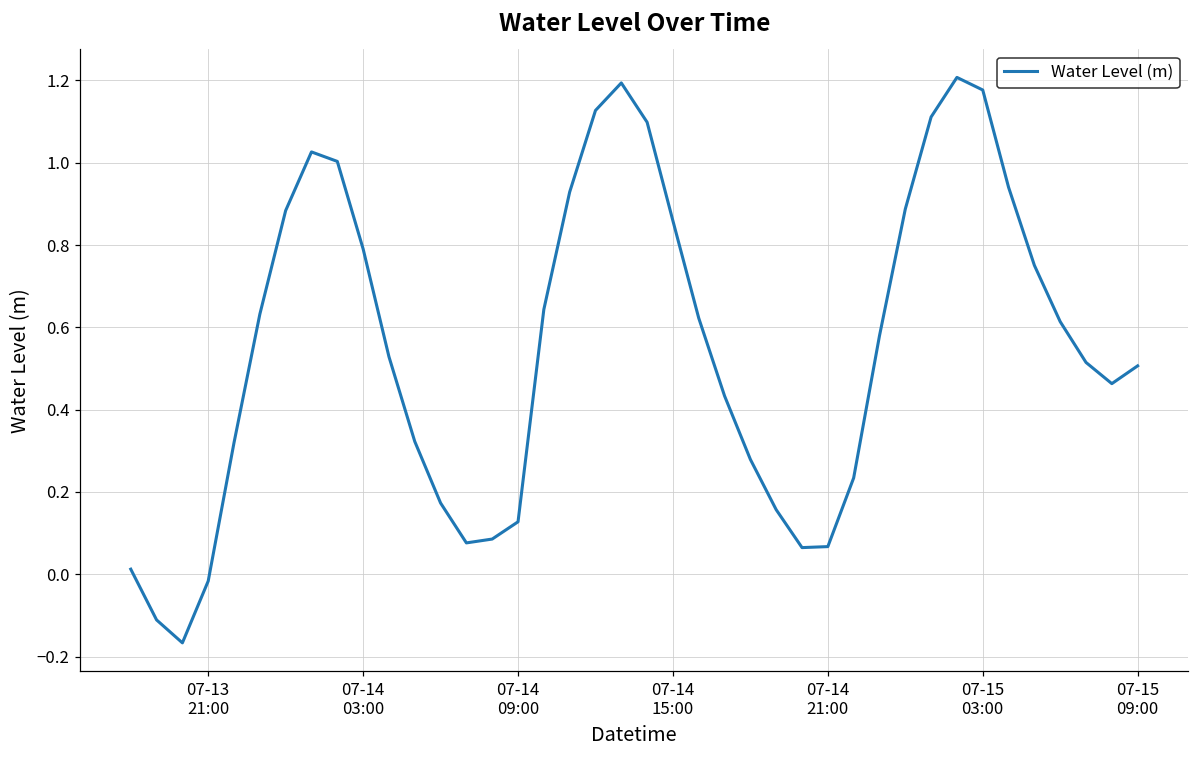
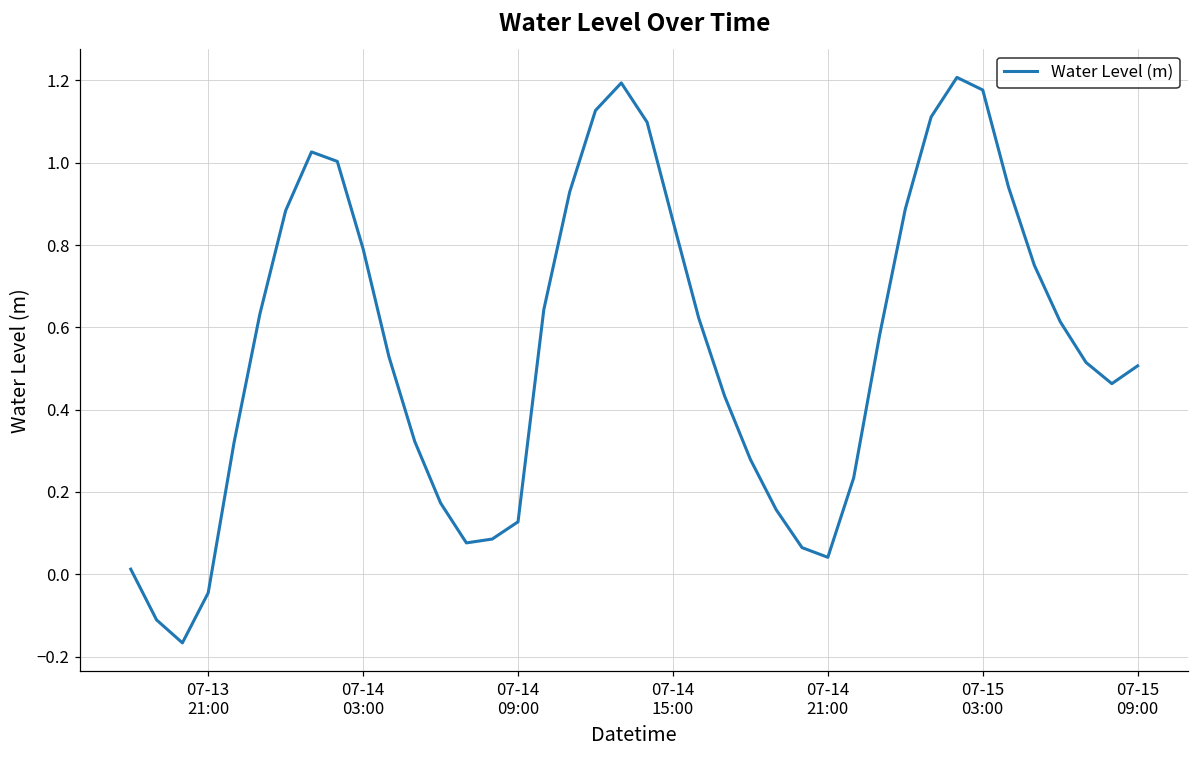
07-13 21:00: -0.02 -> -0.04
07-14 21:00: 0.07 -> 0.04
